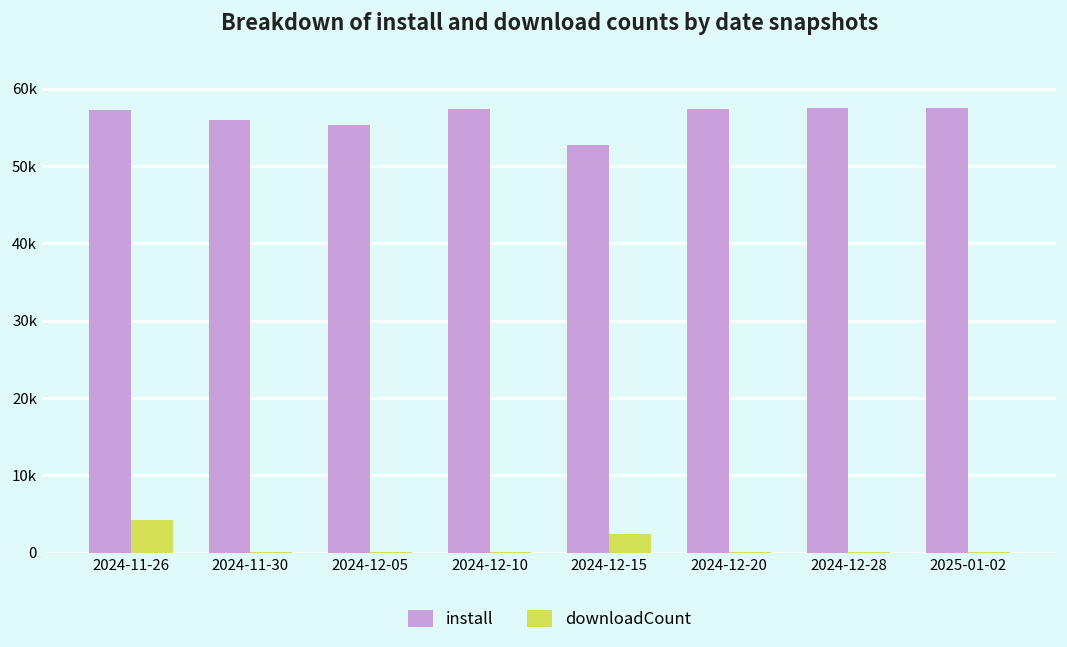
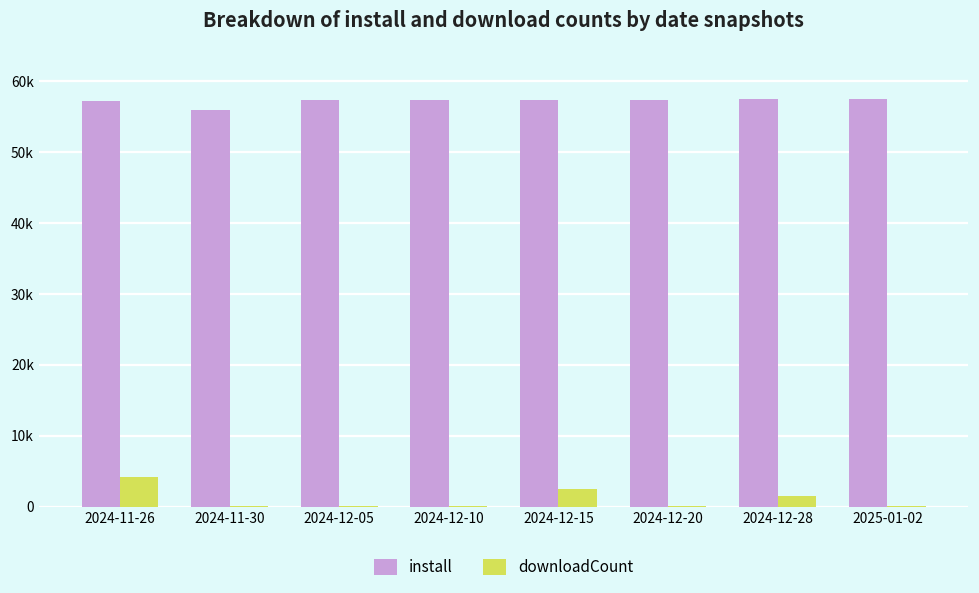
install, 2024-12-05: 55000 -> 57000
install, 2024-12-15: 53000 -> 57000
downloadCount, 2024-12-28: 0 -> 1000
